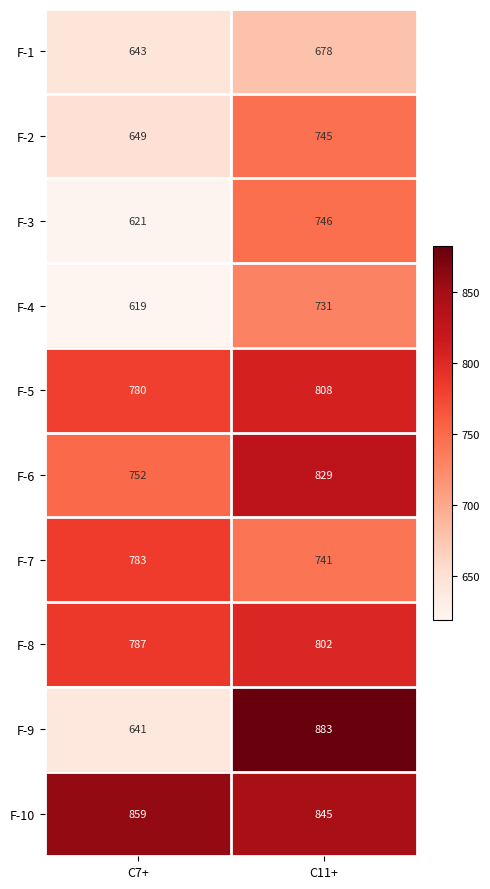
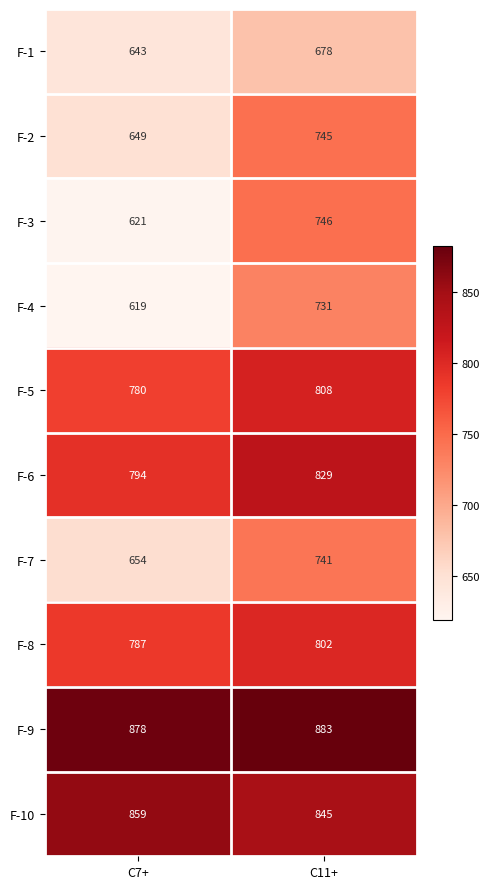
F-6, C7+: 752 -> 794
F-7, C7+: 783 -> 654
F-9, C7+: 641 -> 878
